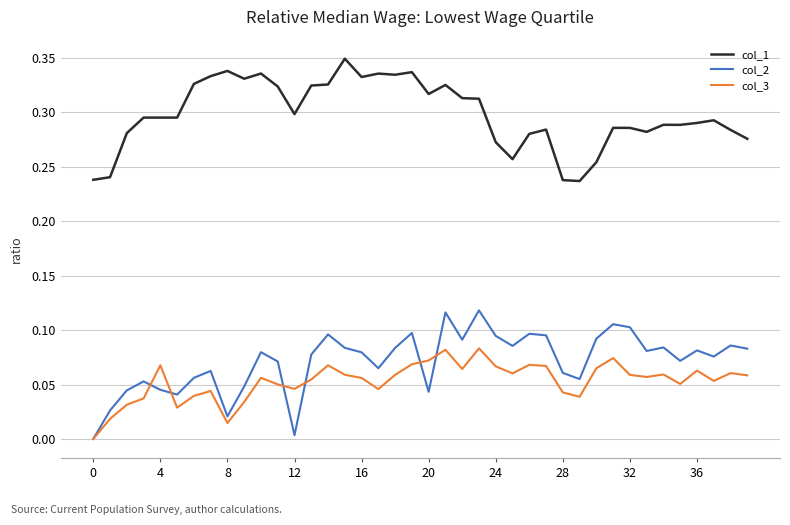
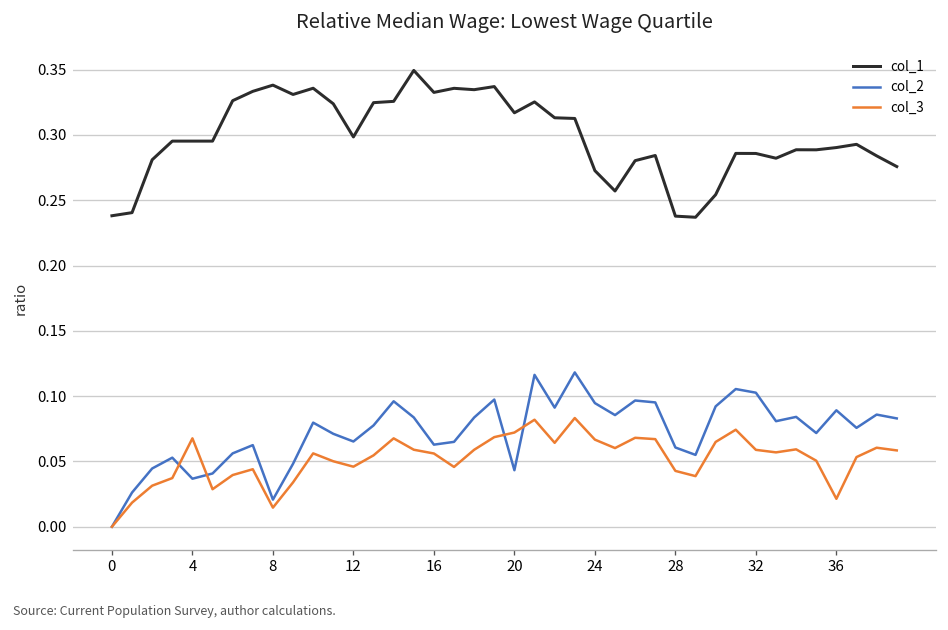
col_2, 4: 0.045 -> 0.037
col_2, 12: 0.003 -> 0.065
col_2, 16: 0.080 -> 0.063
col_2, 36: 0.081 -> 0.089
col_3, 36: 0.063 -> 0.021
